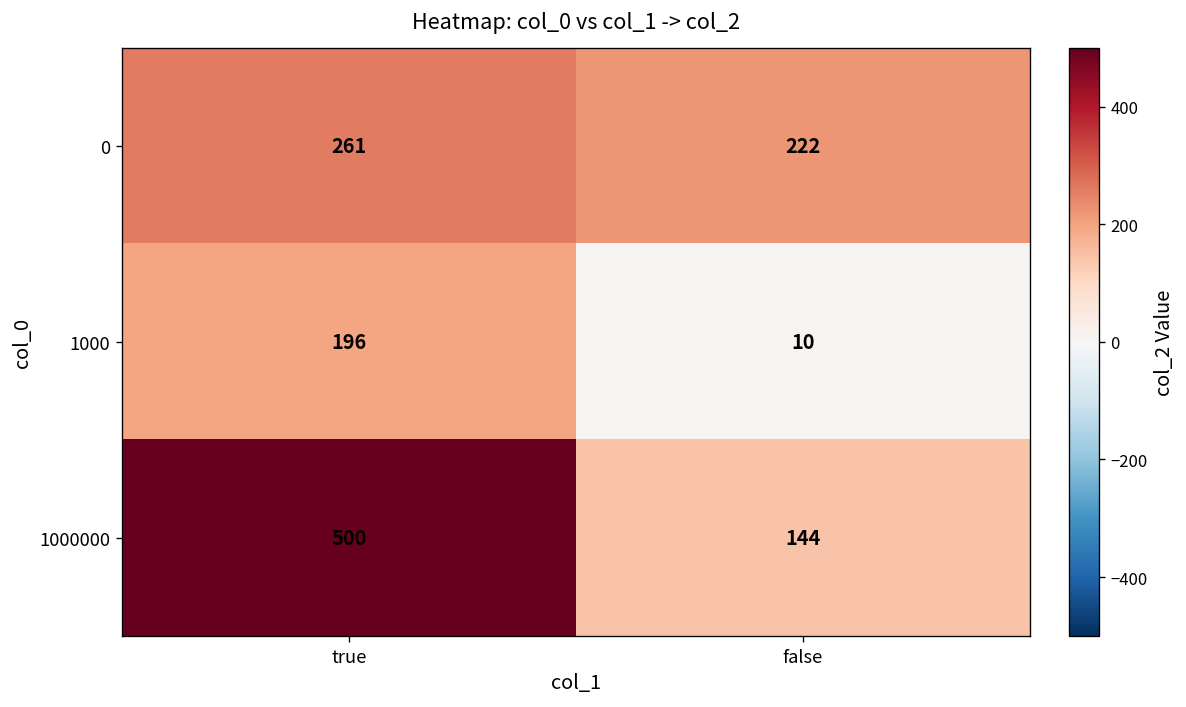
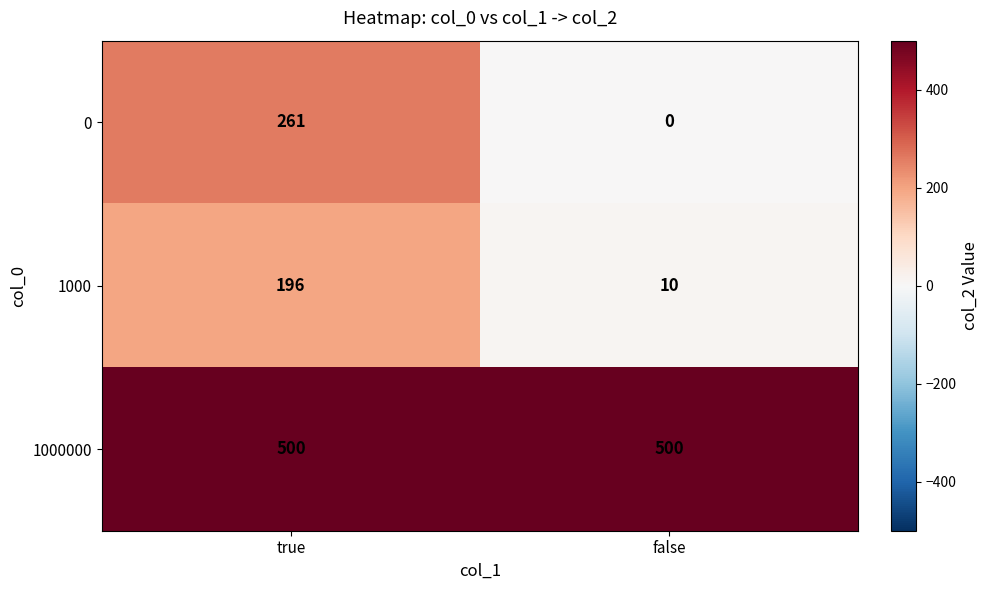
0, false: 222 -> 0
1000000, false: 144 -> 500
